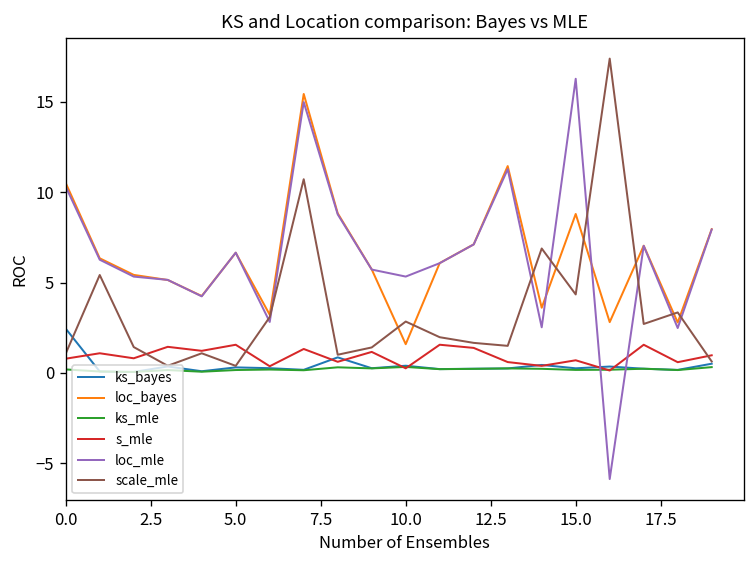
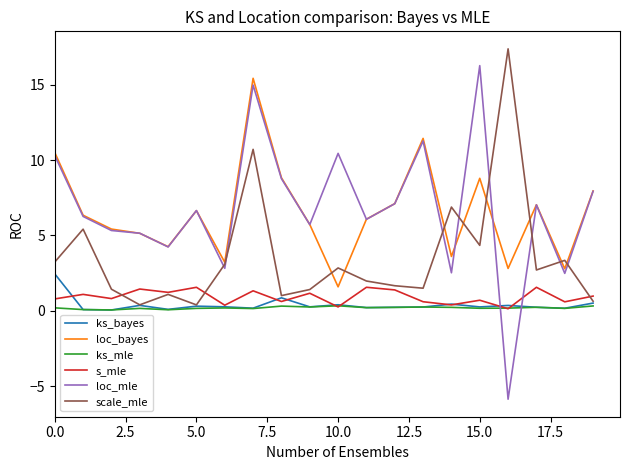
scale_mle, 0.0: 1.1 -> 3.2
loc_mle, 10.0: 5.3 -> 10.5
